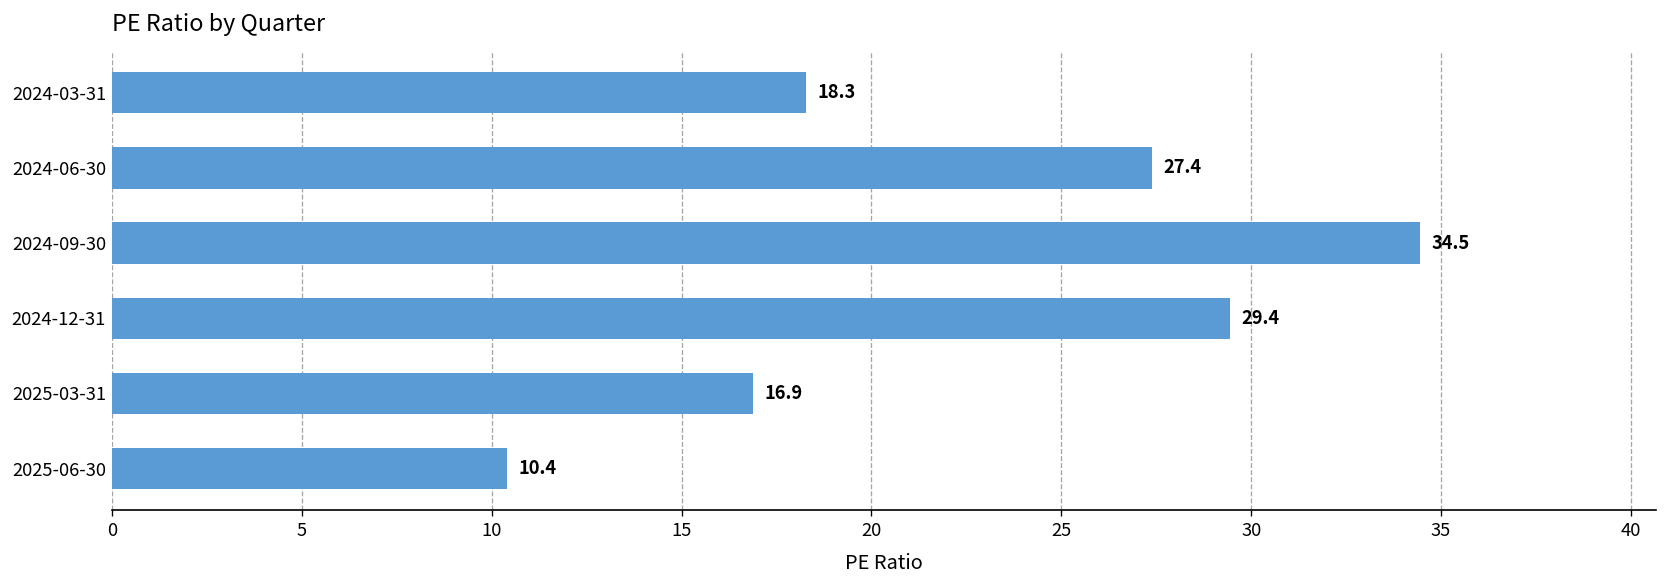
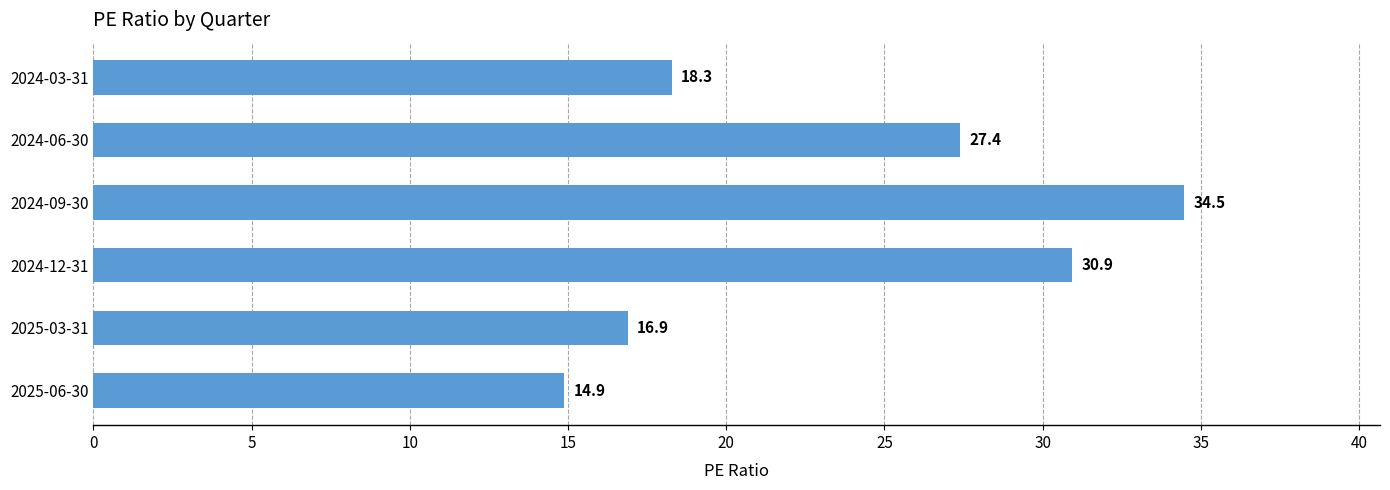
2024-12-31: 29.4 -> 30.9
2025-06-30: 10.4 -> 14.9
